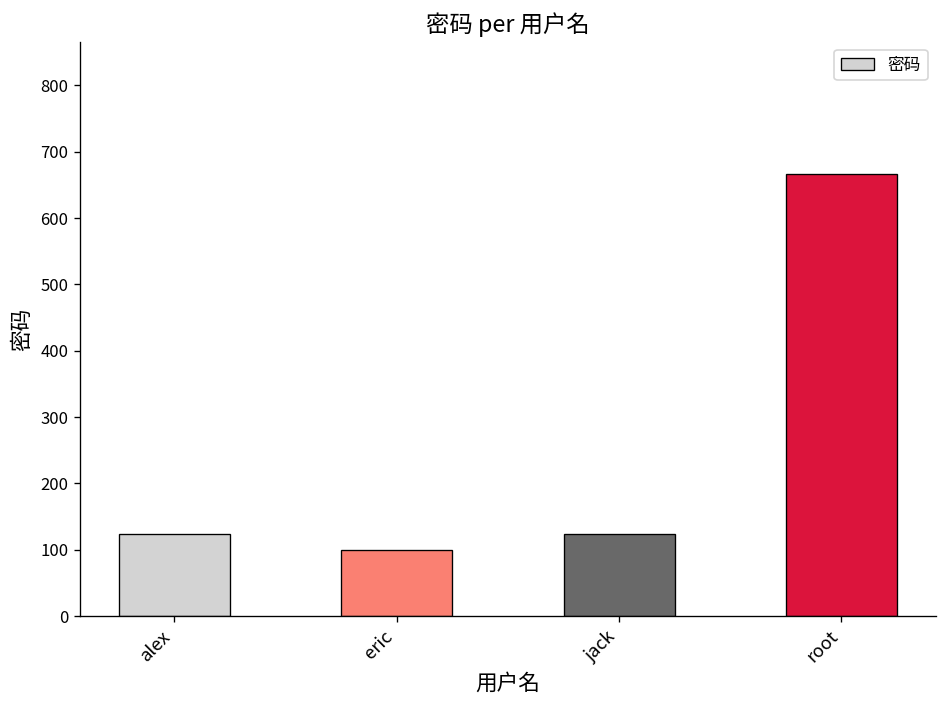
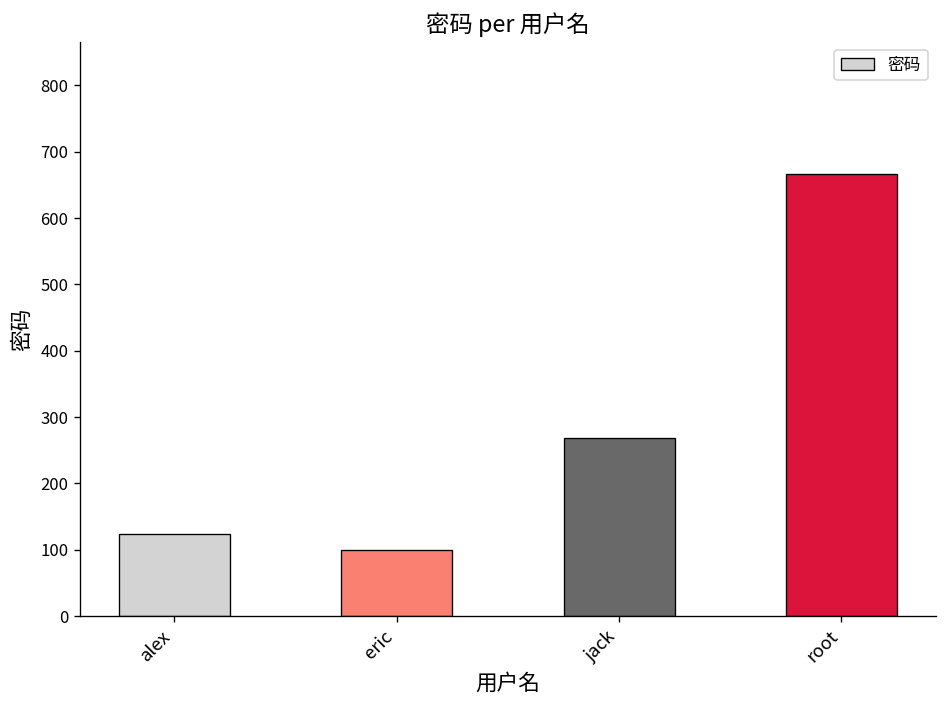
jack: 120 -> 270
